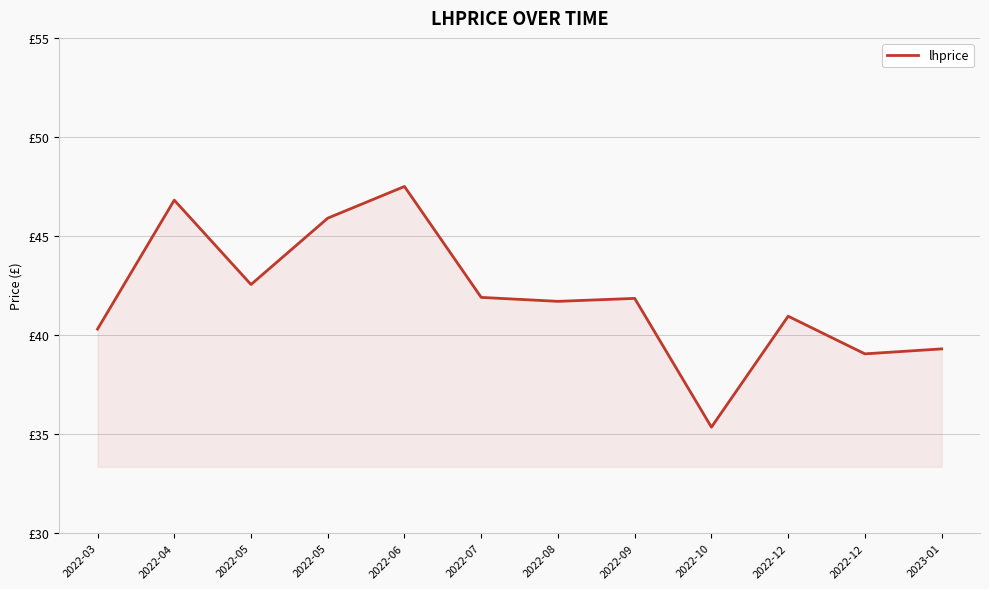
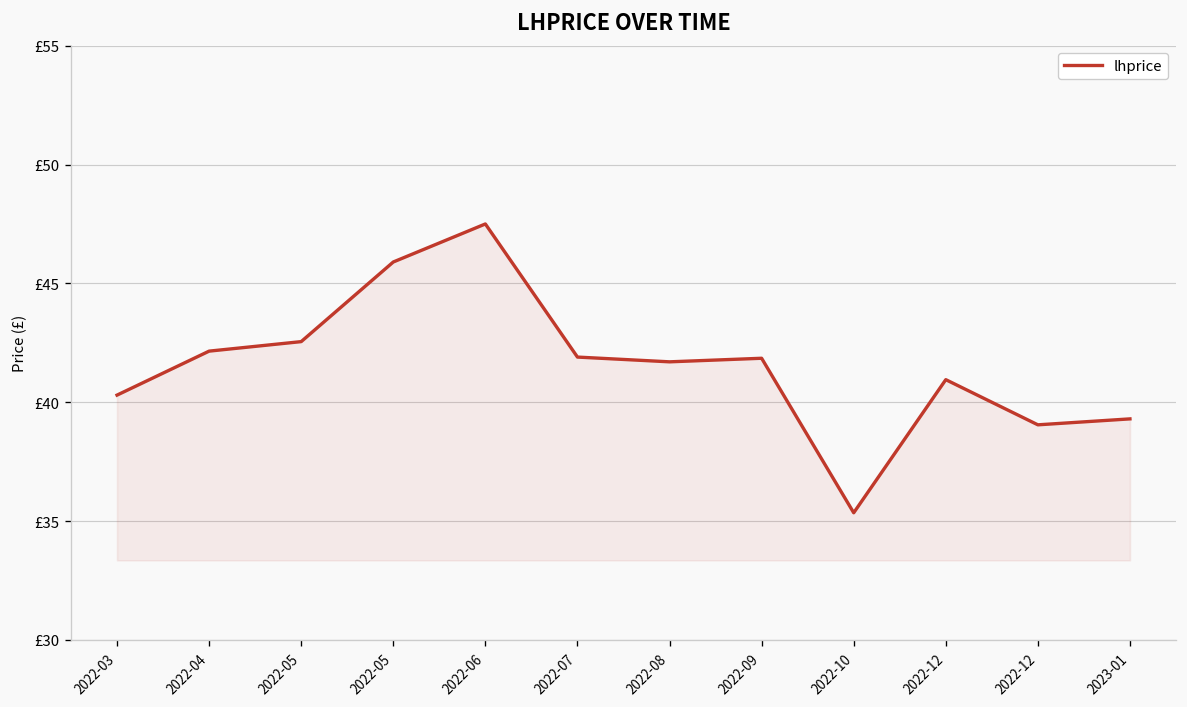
2022-04: £46.8 -> £42.2
